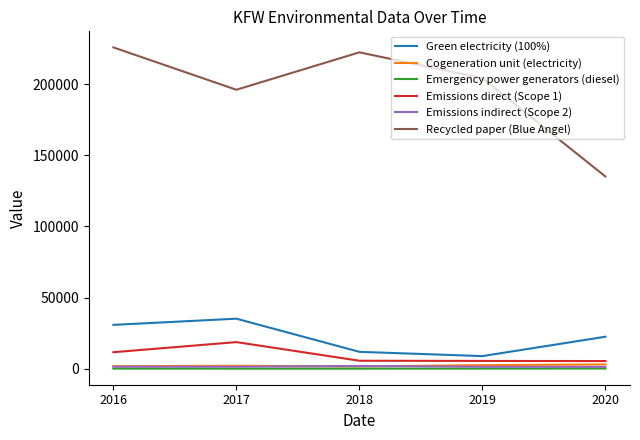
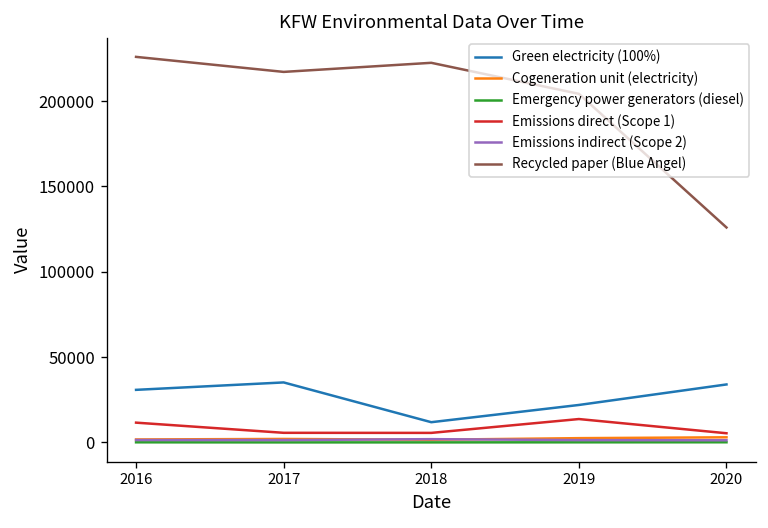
Emissions direct (Scope 1), 2017: 19000 -> 6000
Recycled paper (Blue Angel), 2017: 196000 -> 217000
Green electricity (100%), 2019: 9000 -> 22000
Emissions direct (Scope 1), 2019: 5000 -> 14000
Green electricity (100%), 2020: 22000 -> 34000
Recycled paper (Blue Angel), 2020: 135000 -> 126000
